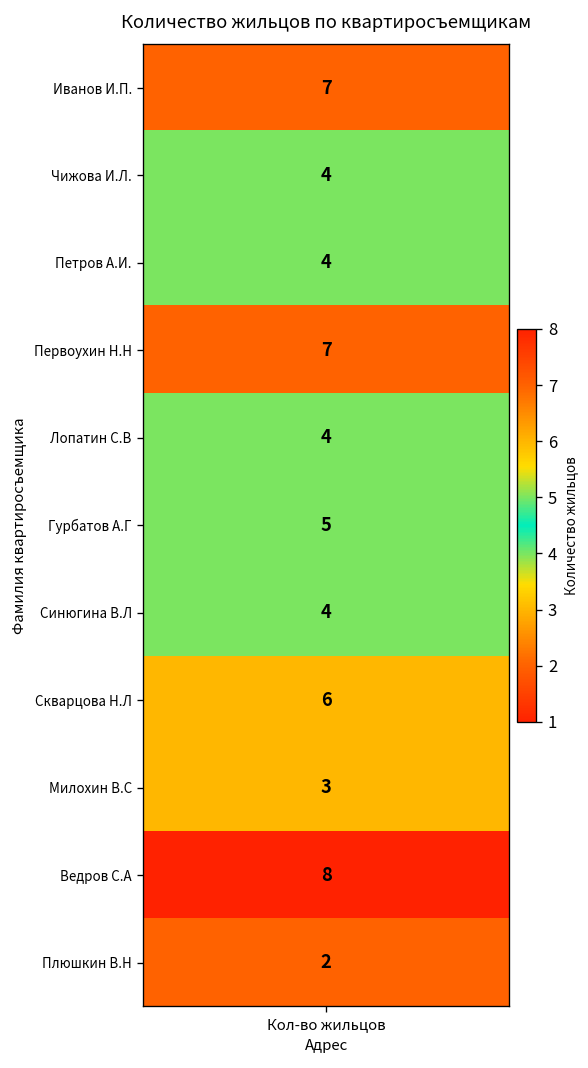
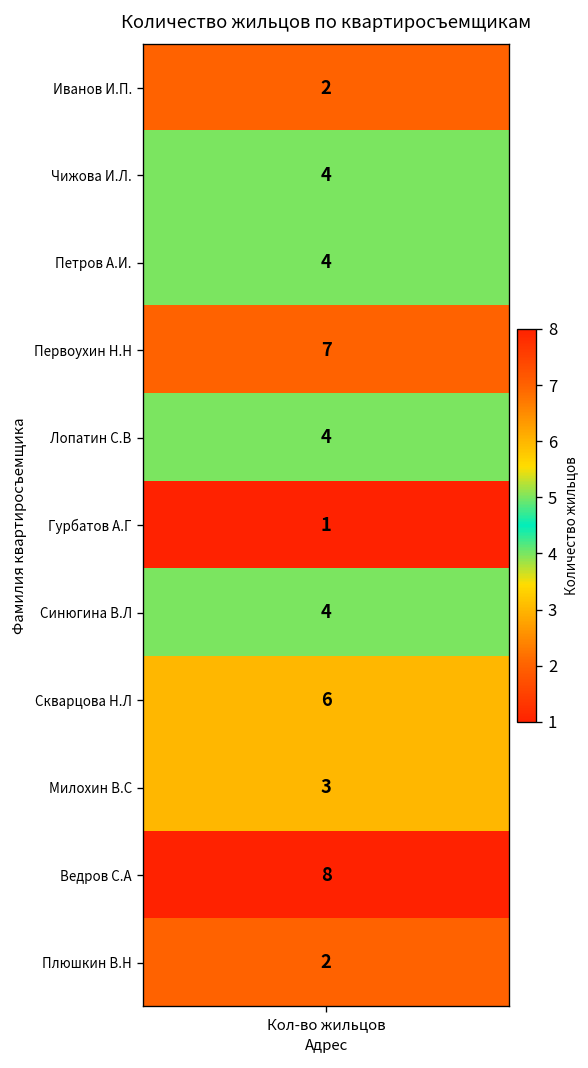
Иванов И.П., Кол-во жильцов: 7 -> 2
Гурбатов А.Г, Кол-во жильцов: 5 -> 1
